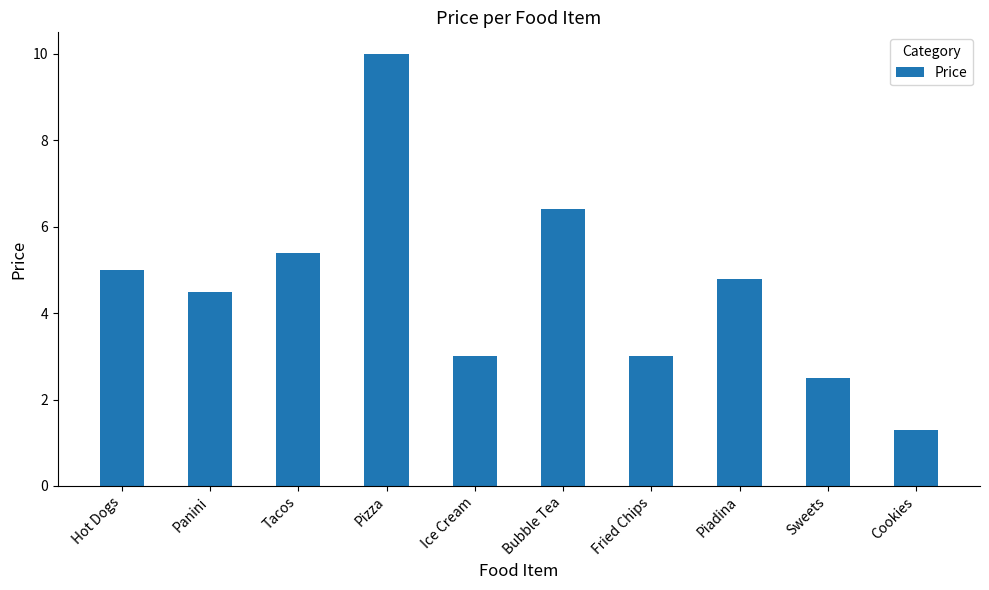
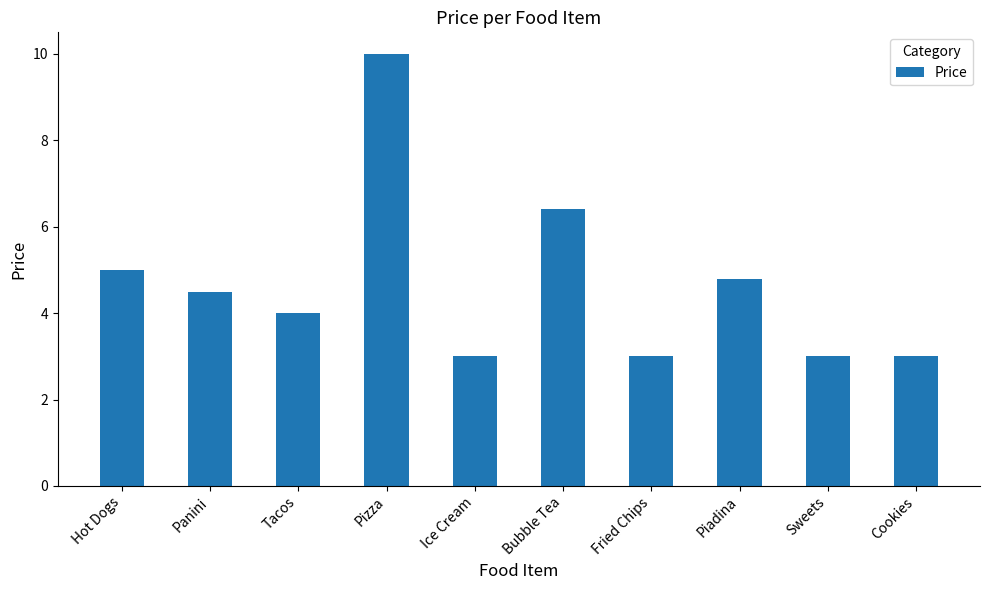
Tacos: 5.4 -> 4.0
Sweets: 2.5 -> 3.0
Cookies: 1.3 -> 3.0
